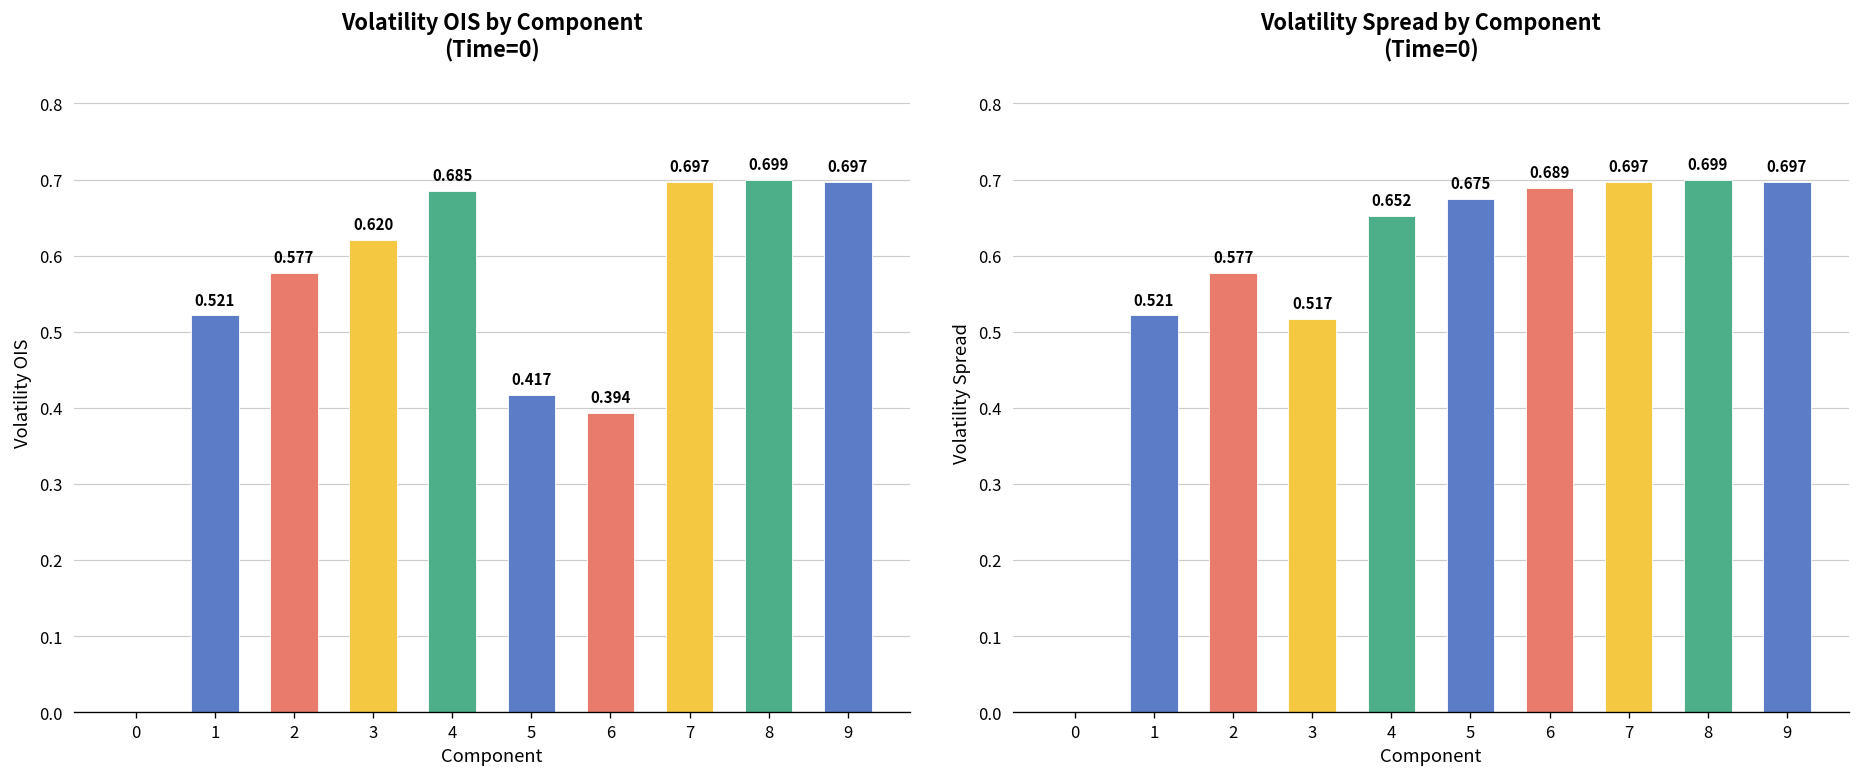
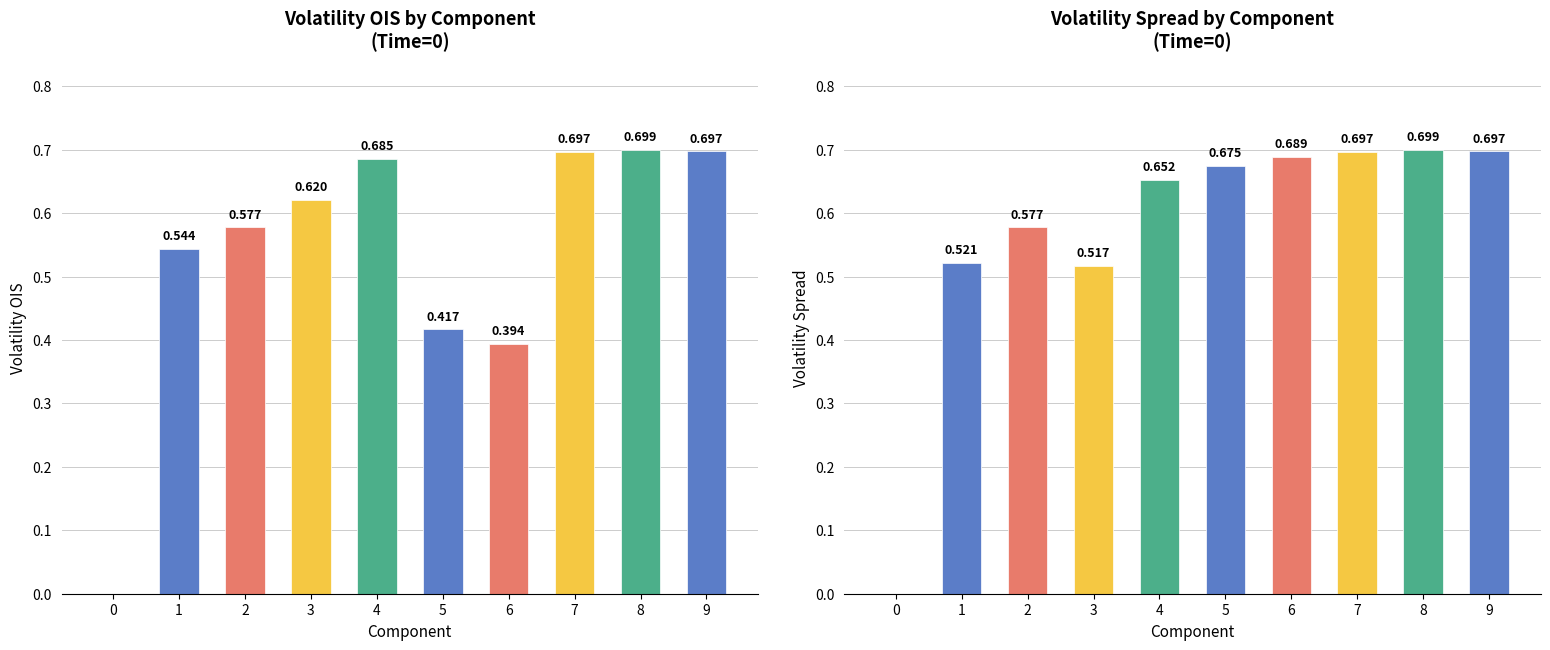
Volatility OIS by Component (Time=0), 1: 0.521 -> 0.544
